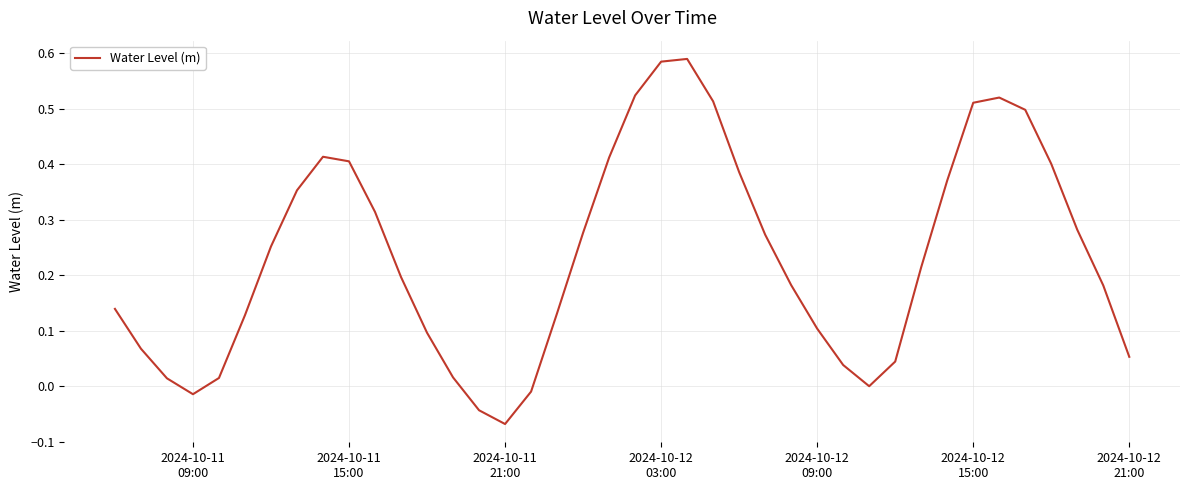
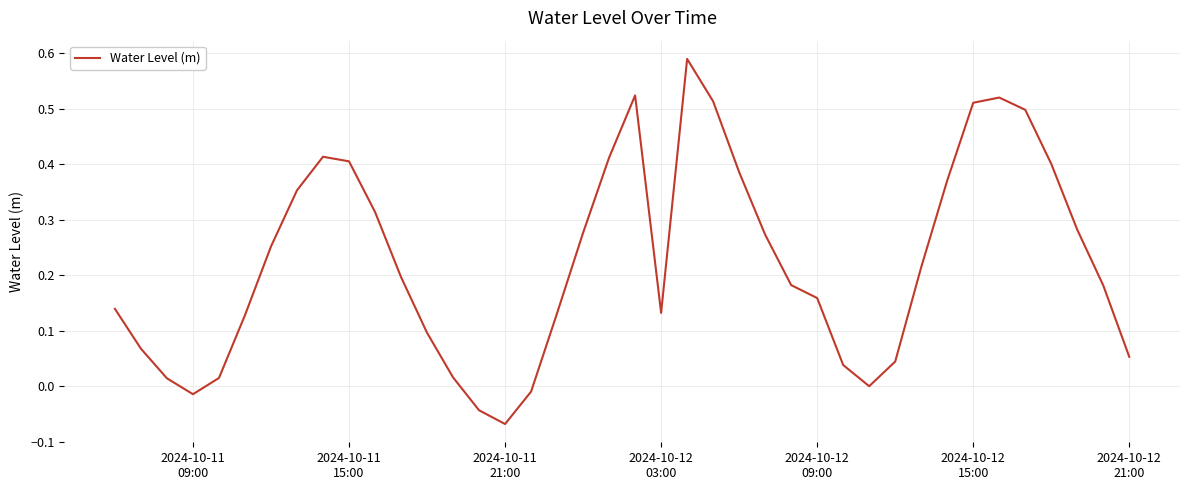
2024-10-12 03:00: 0.58 -> 0.13
2024-10-12 09:00: 0.10 -> 0.16
